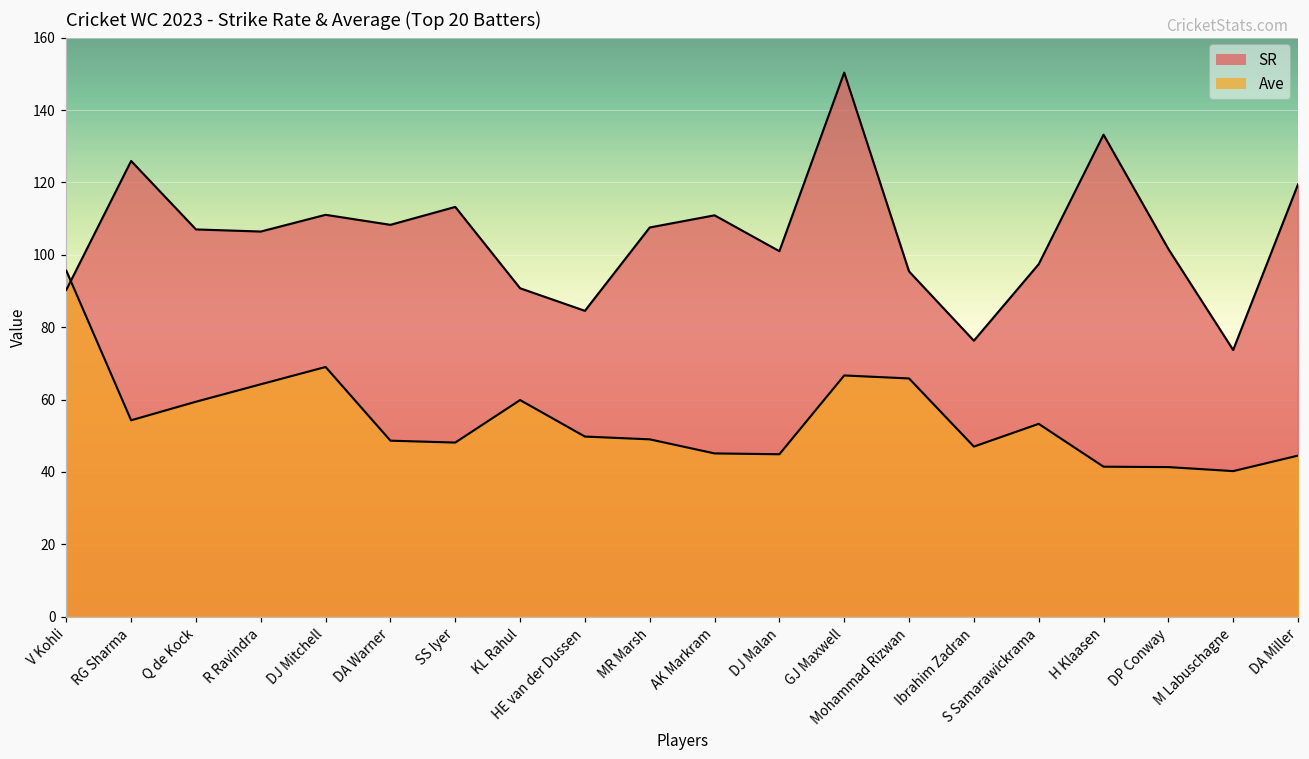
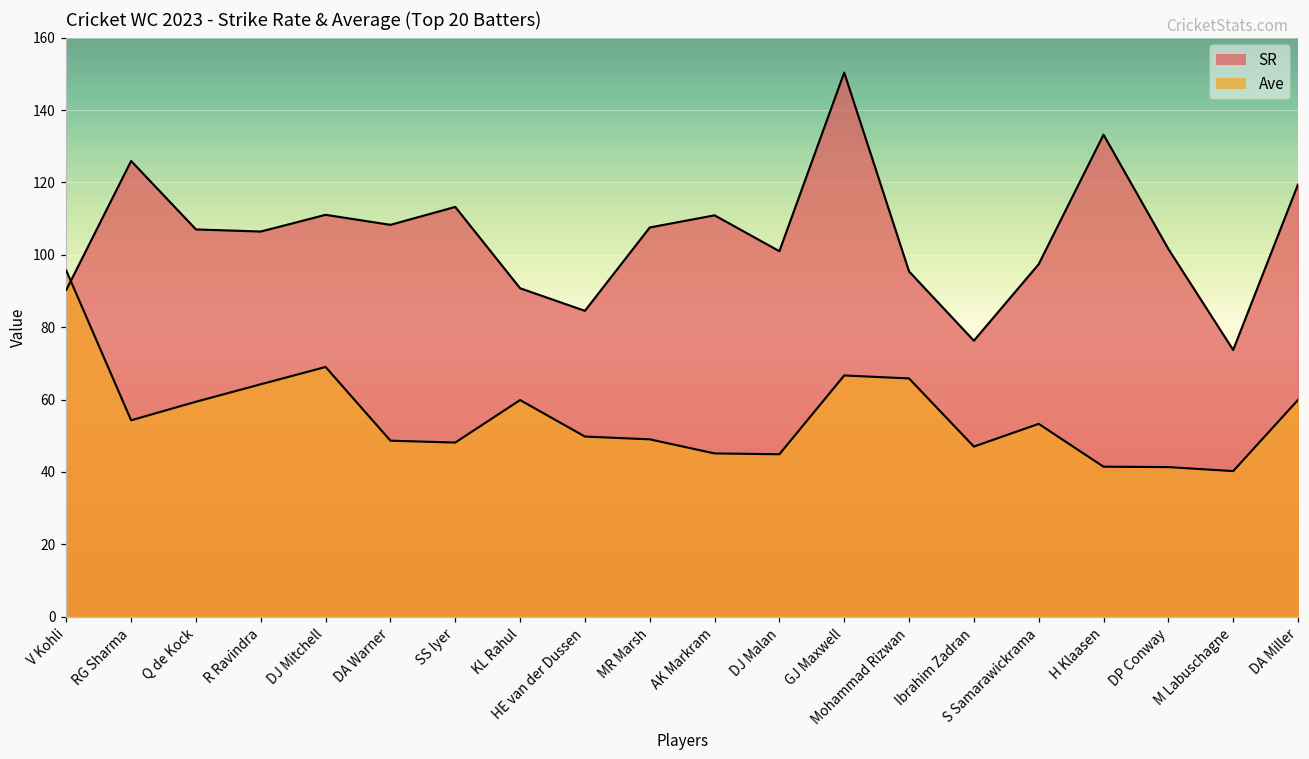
Ave, DA Miller: 45 -> 60
